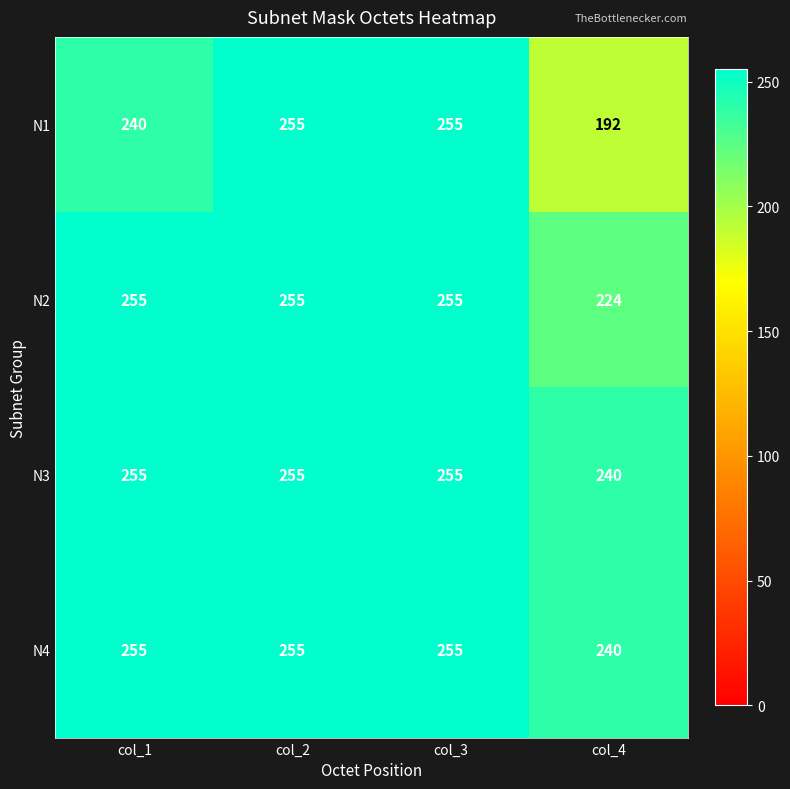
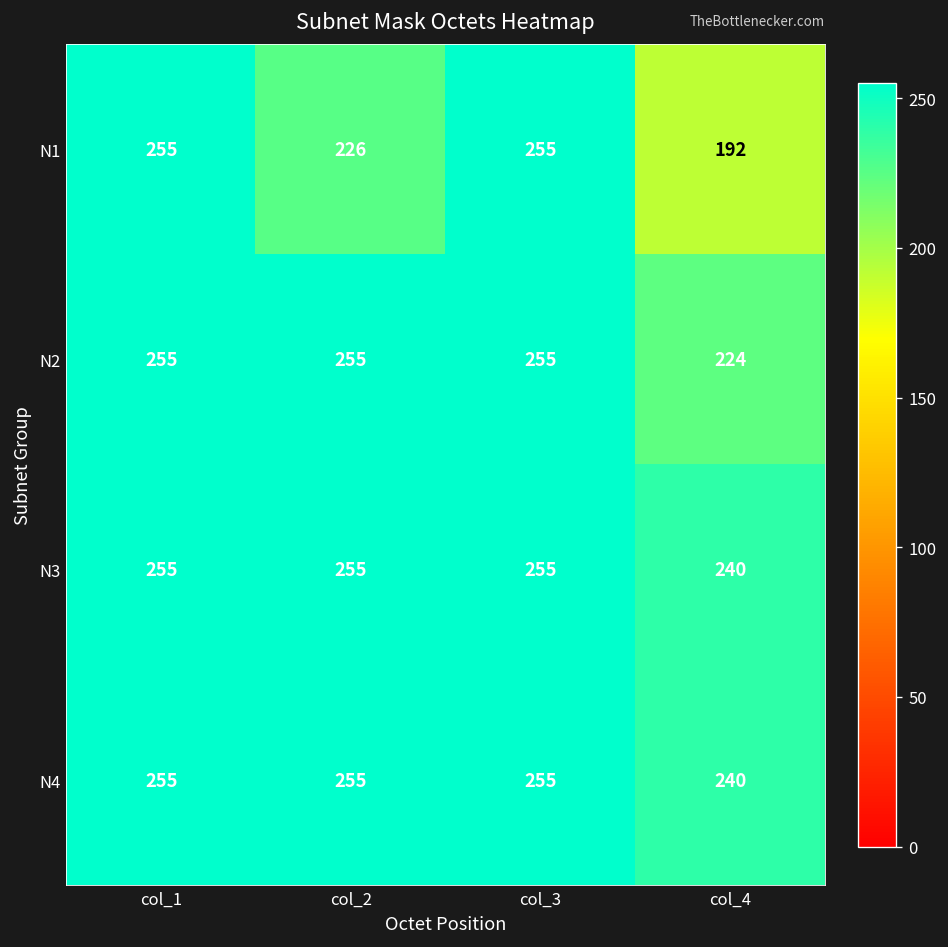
N1, col_1: 240 -> 255
N1, col_2: 255 -> 226
